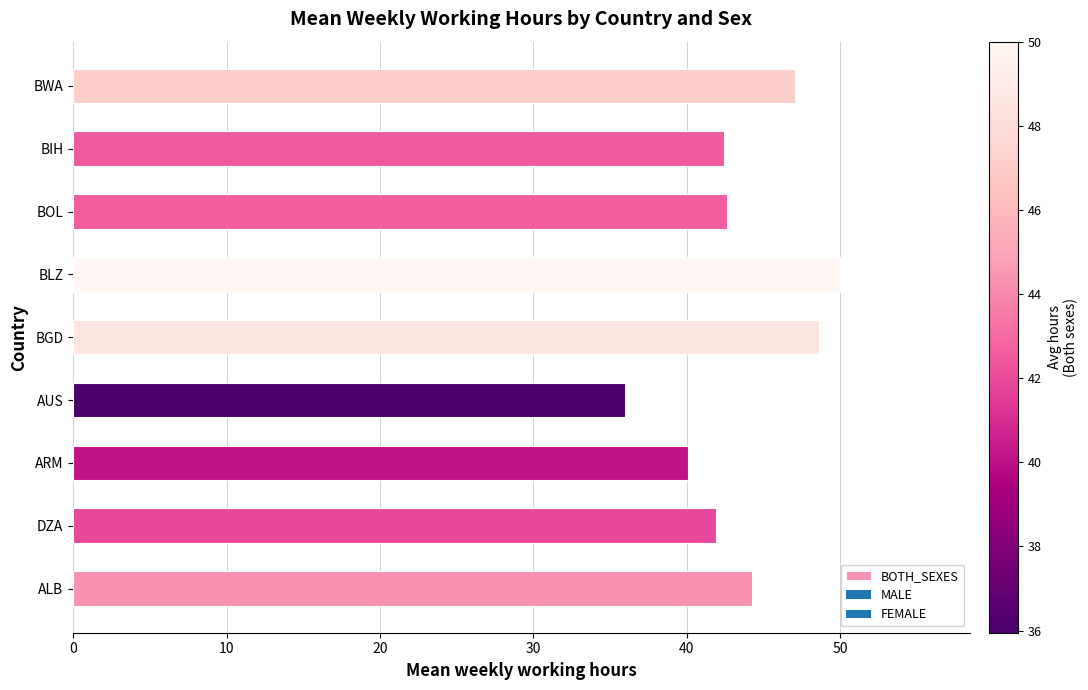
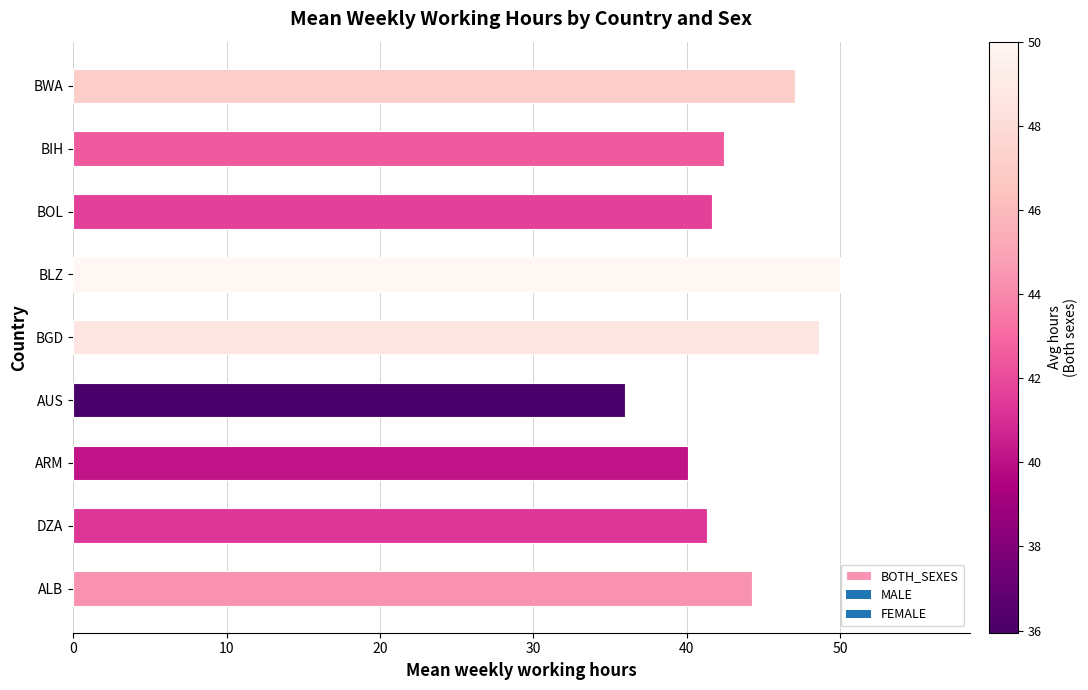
BOL: 42.6 -> 41.6
DZA: 41.9 -> 41.3
